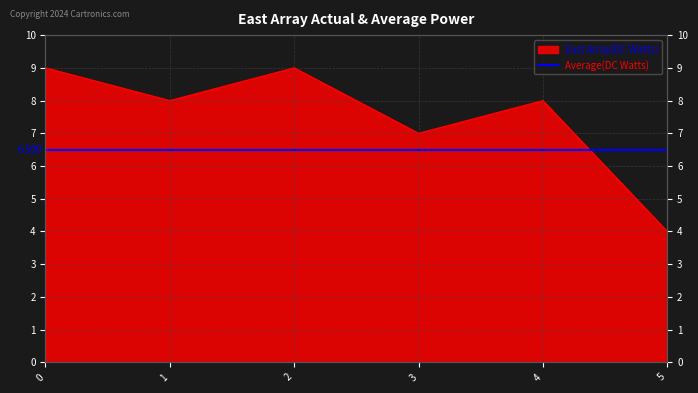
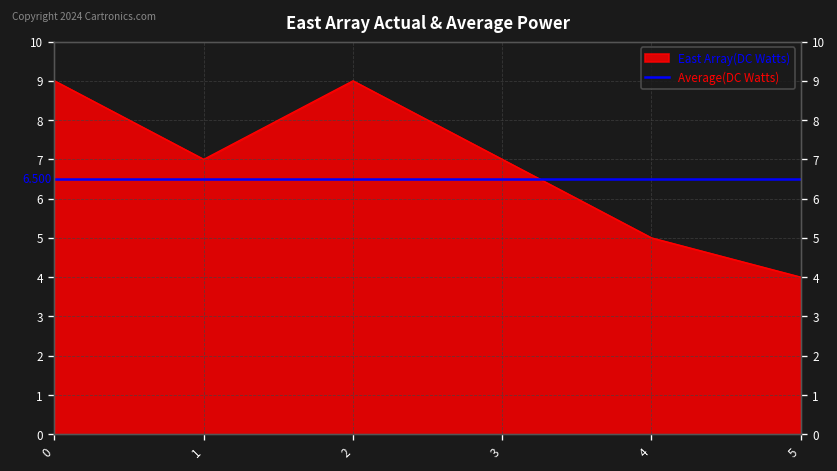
1: 8 -> 7
4: 8 -> 5
